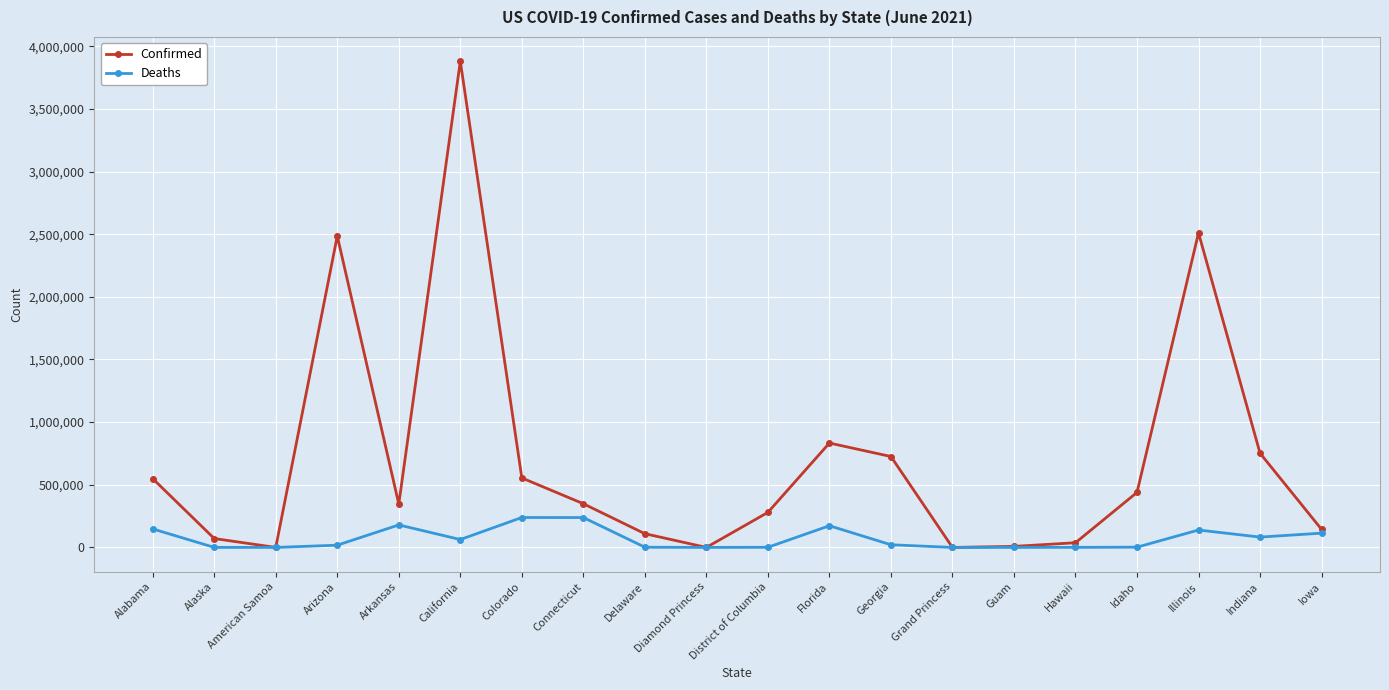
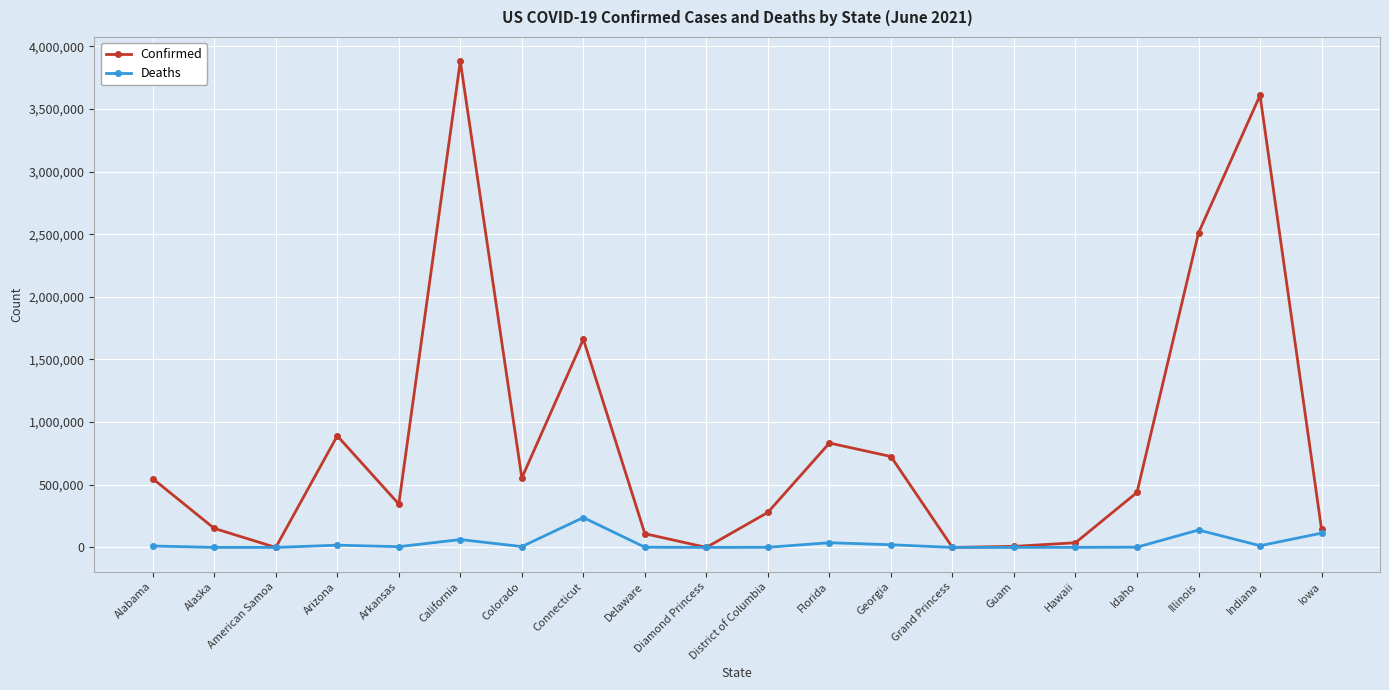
Deaths, Alabama: 150,000 -> 10,000
Confirmed, Alaska: 70,000 -> 150,000
Confirmed, Arizona: 2,490,000 -> 890,000
Deaths, Arkansas: 180,000 -> 10,000
Deaths, Colorado: 240,000 -> 10,000
Confirmed, Connecticut: 350,000 -> 1,660,000
Deaths, Florida: 170,000 -> 40,000
Confirmed, Indiana: 750,000 -> 3,610,000
Deaths, Indiana: 80,000 -> 10,000
